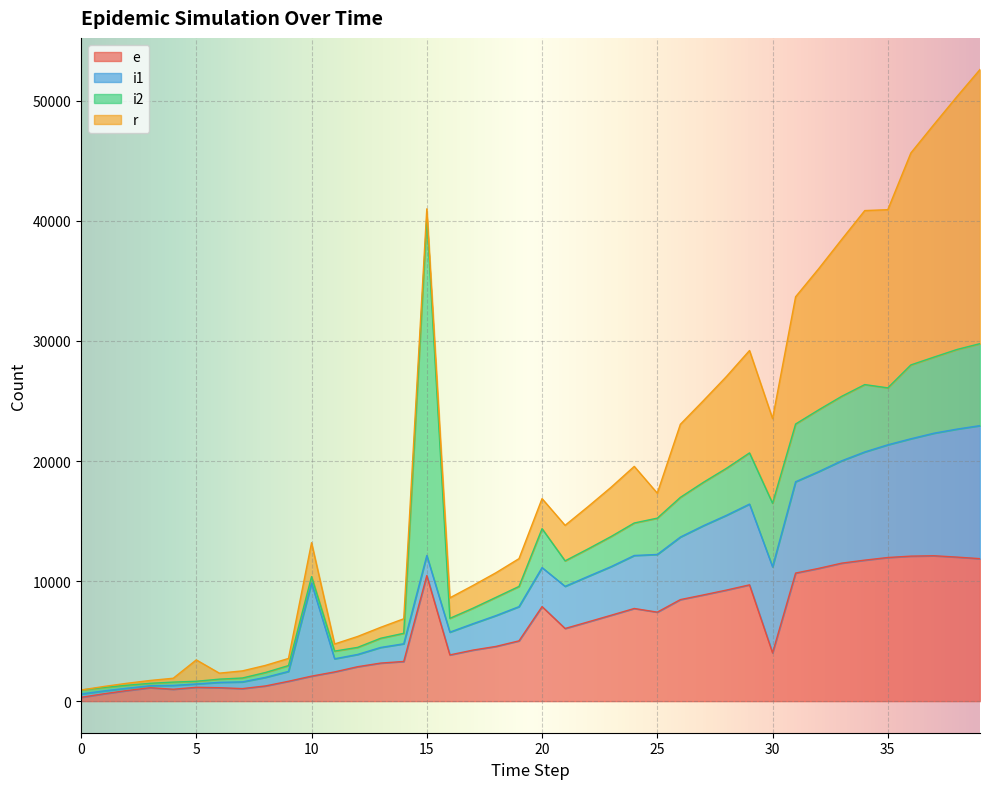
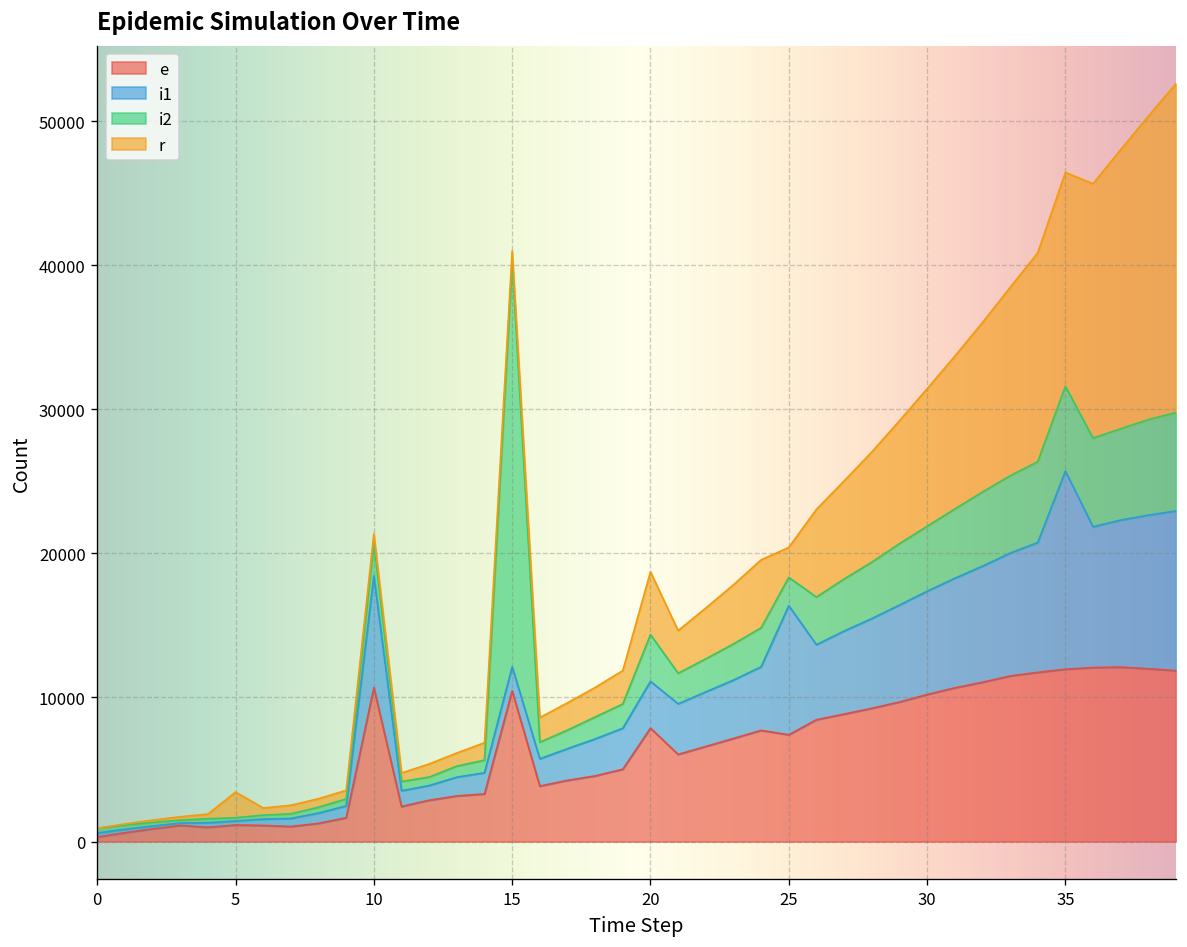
e, 10: 2100 -> 10700
i2, 10: 500 -> 2300
r, 10: 2800 -> 600
r, 20: 2500 -> 4400
i1, 25: 4800 -> 9000
i2, 25: 3000 -> 2000
e, 30: 4000 -> 10200
i2, 30: 5300 -> 4500
r, 30: 7100 -> 9500
i1, 35: 9400 -> 13700
i2, 35: 4700 -> 5900
